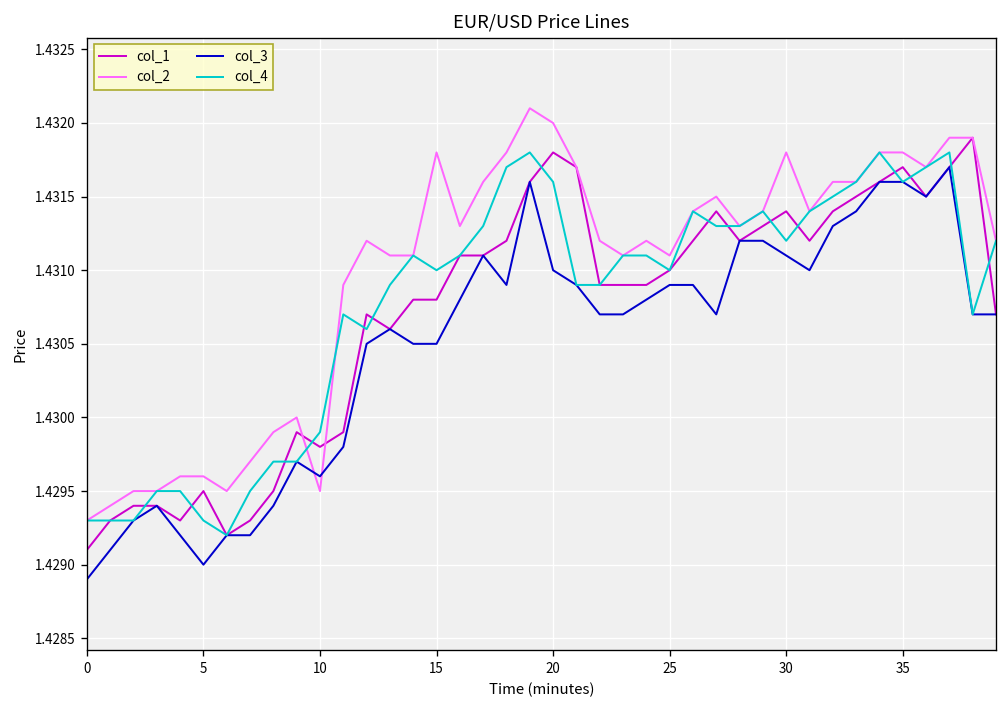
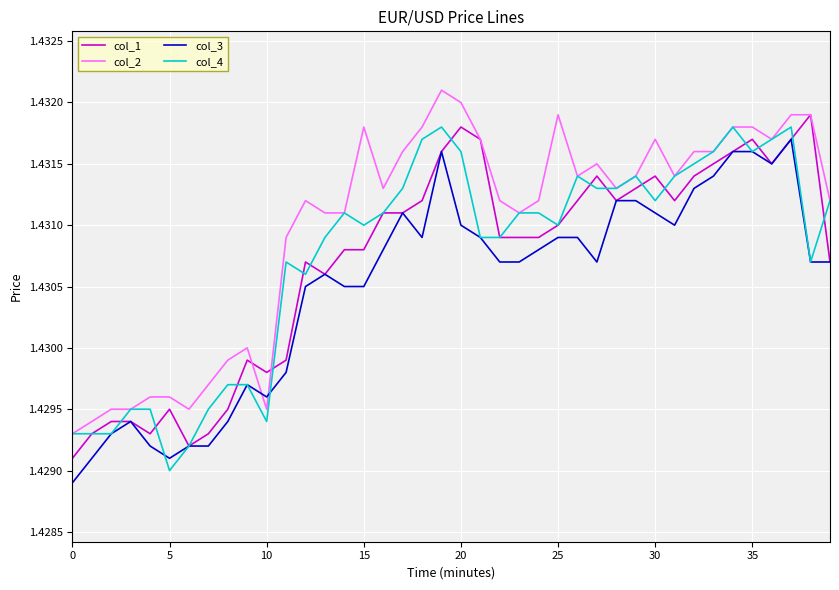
col_3, 5: 1.4290 -> 1.4291
col_4, 5: 1.4293 -> 1.4290
col_4, 10: 1.4299 -> 1.4294
col_2, 25: 1.4311 -> 1.4319
col_2, 30: 1.4318 -> 1.4317
